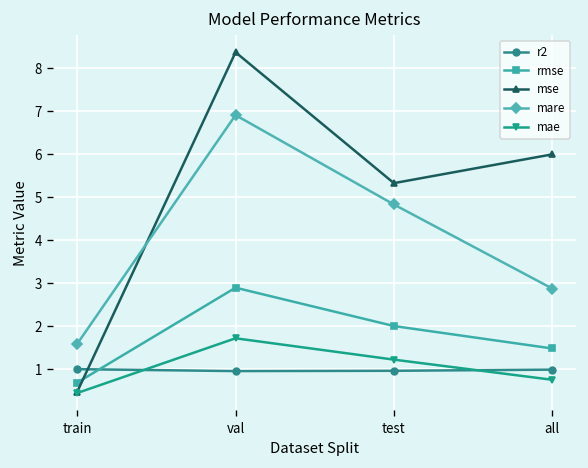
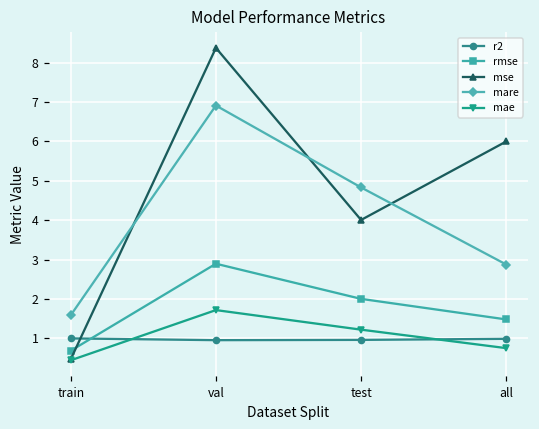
mse, test: 5.3 -> 4.0
